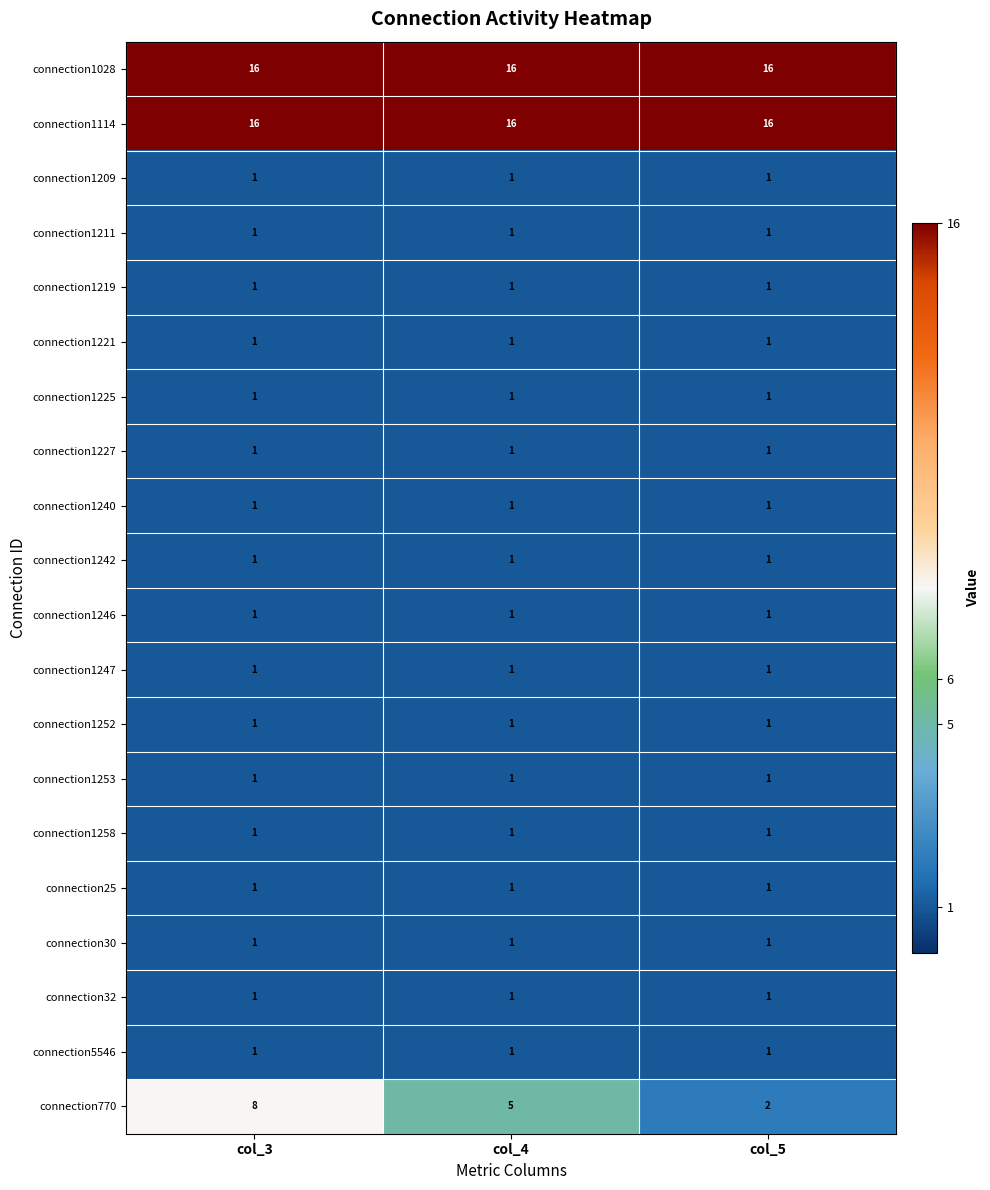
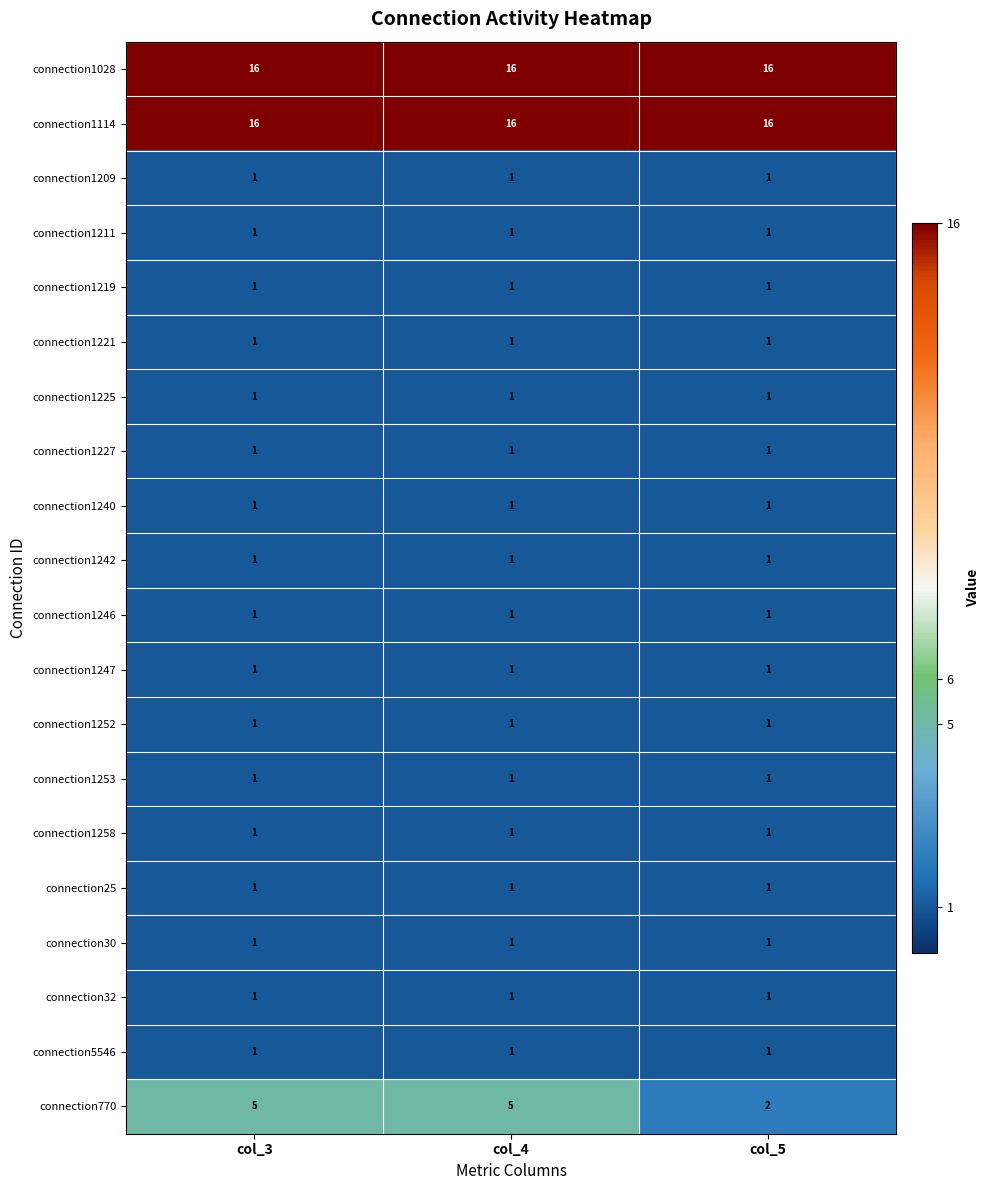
connection770, col_3: 8 -> 5
